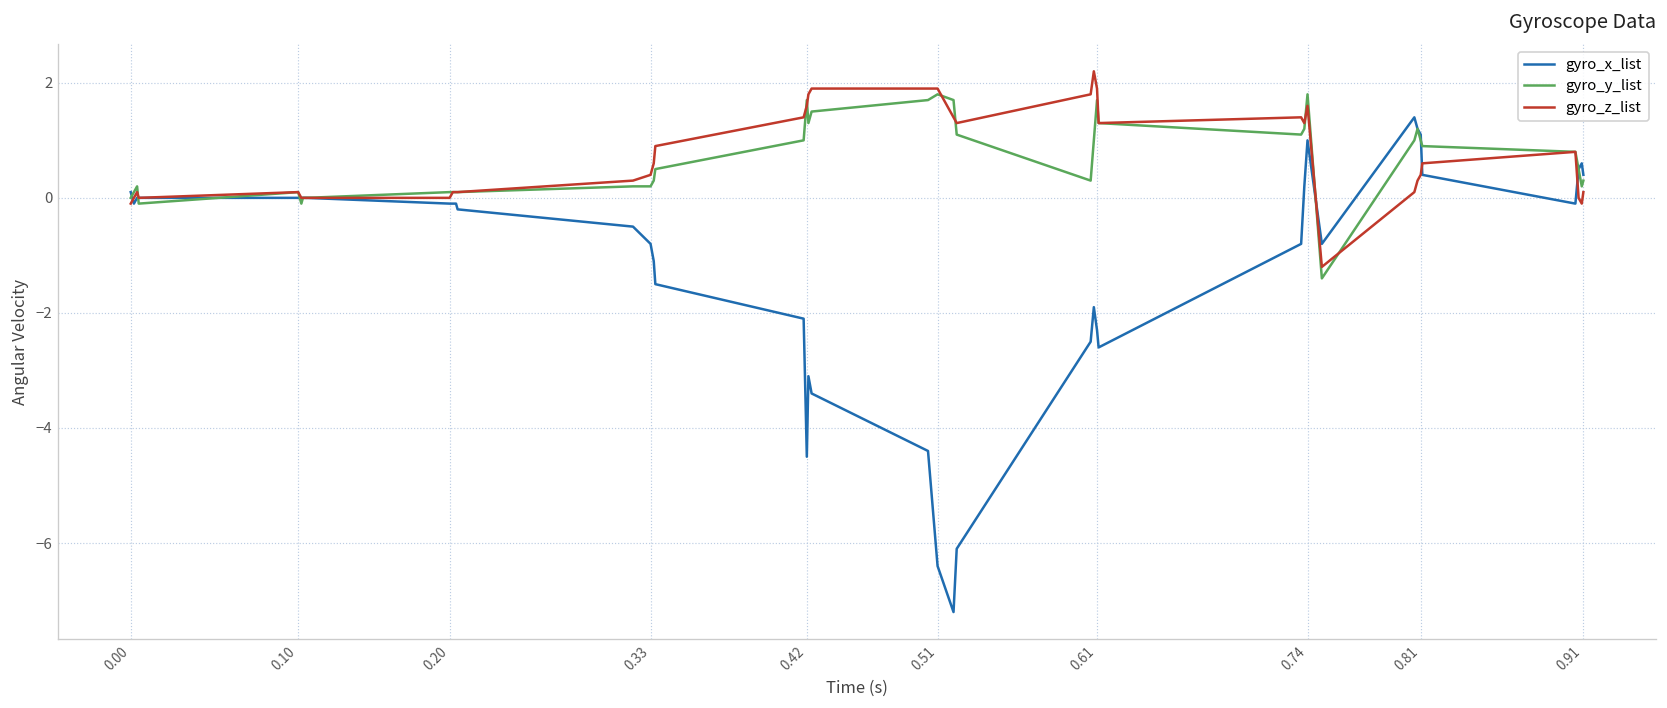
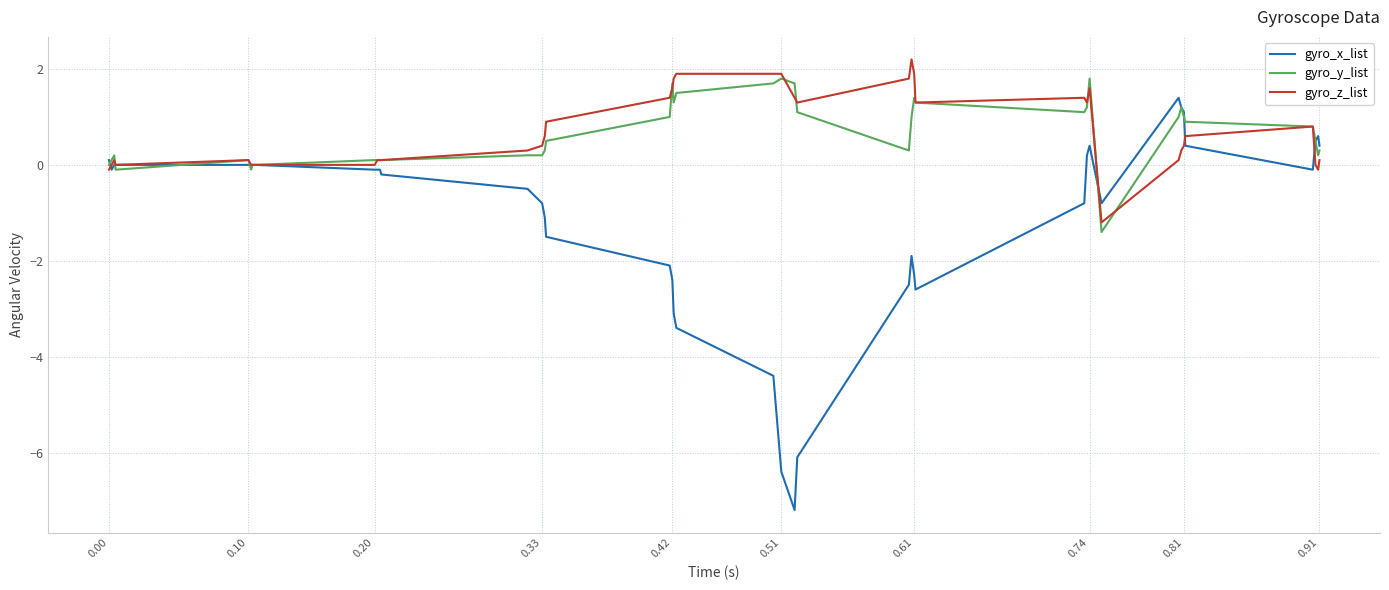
gyro_x_list, 0.42: -4.5 -> -2.4
gyro_y_list, 0.61: 1.7 -> 1.4
gyro_x_list, 0.74: 1.0 -> 0.4
